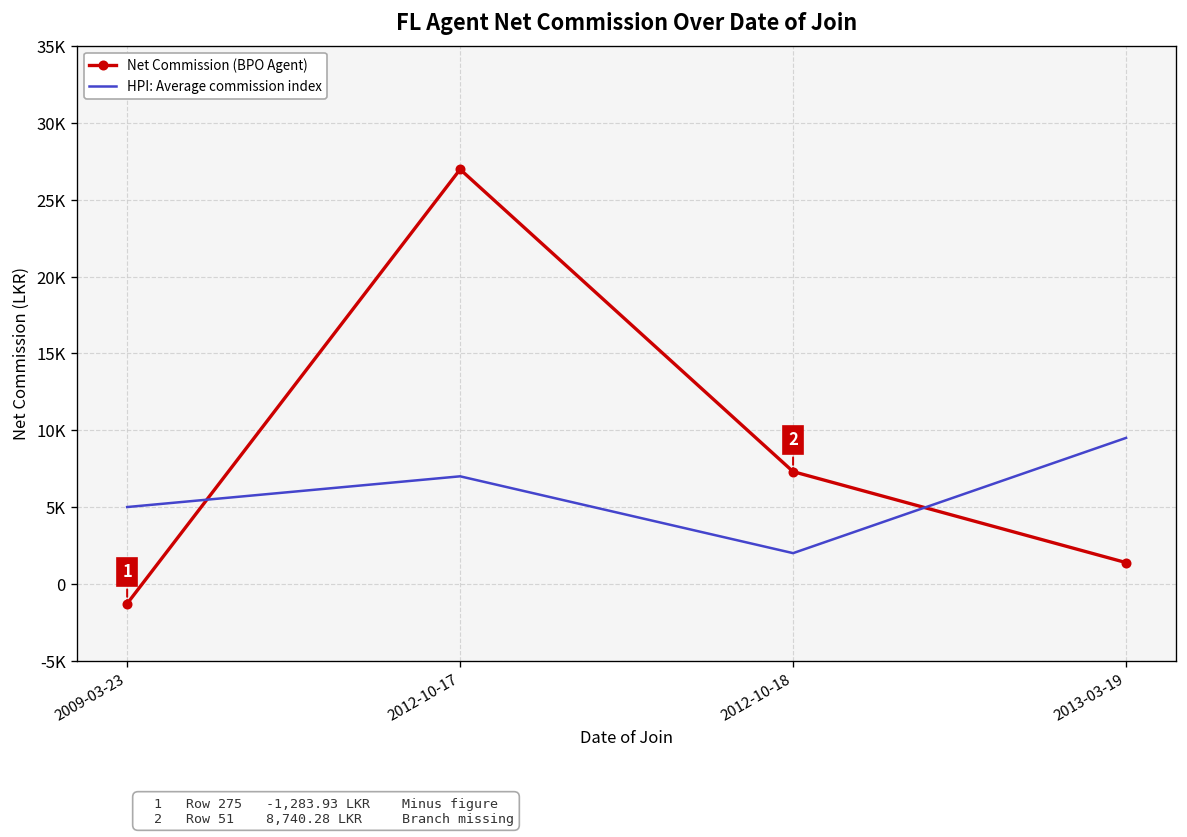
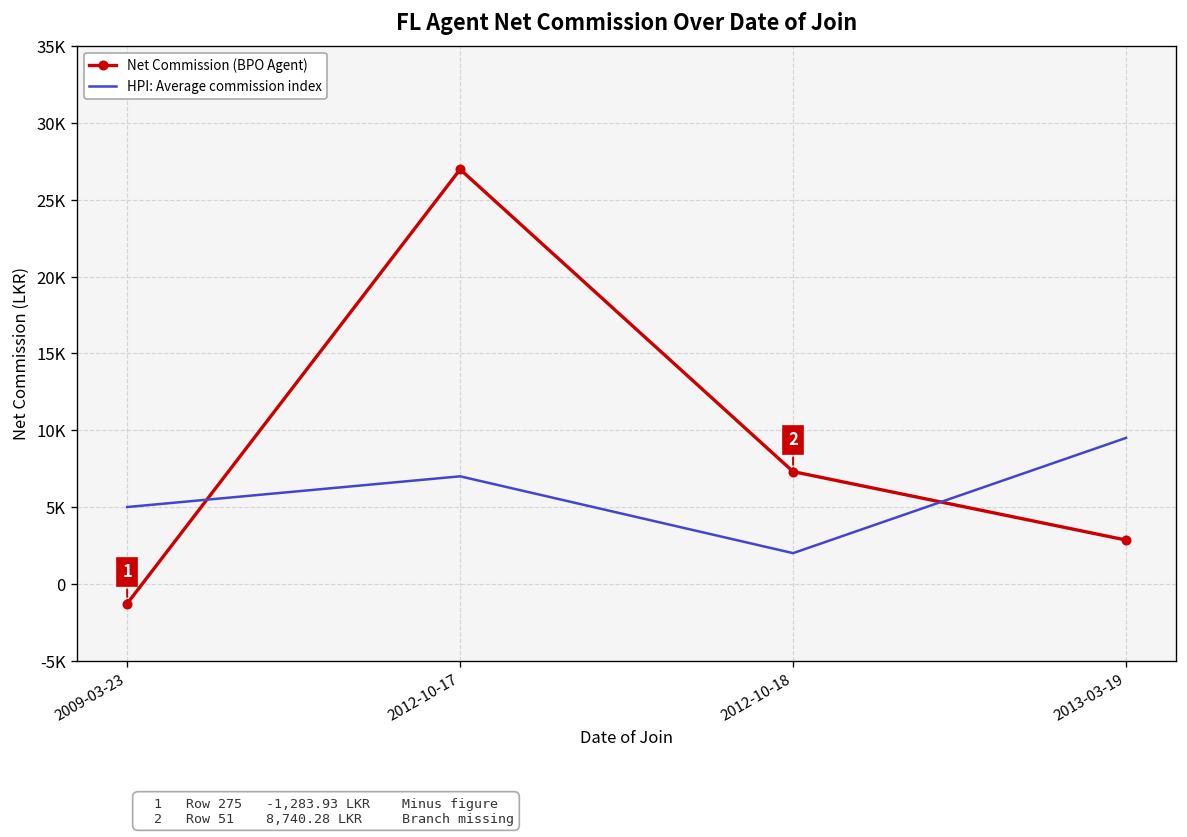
Net Commission (BPO Agent), 2013-03-19: 1400 -> 2900
